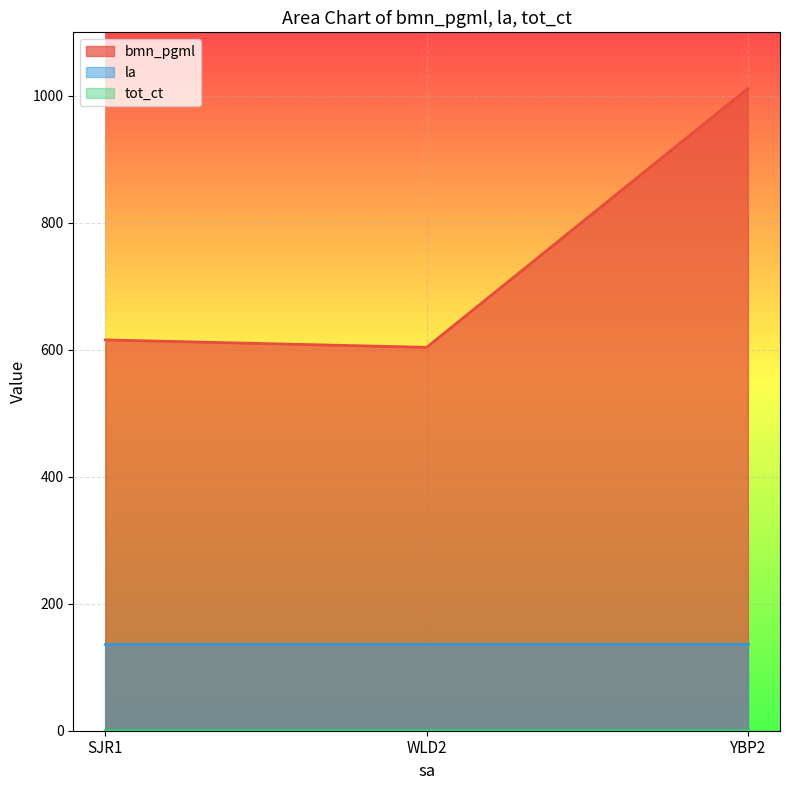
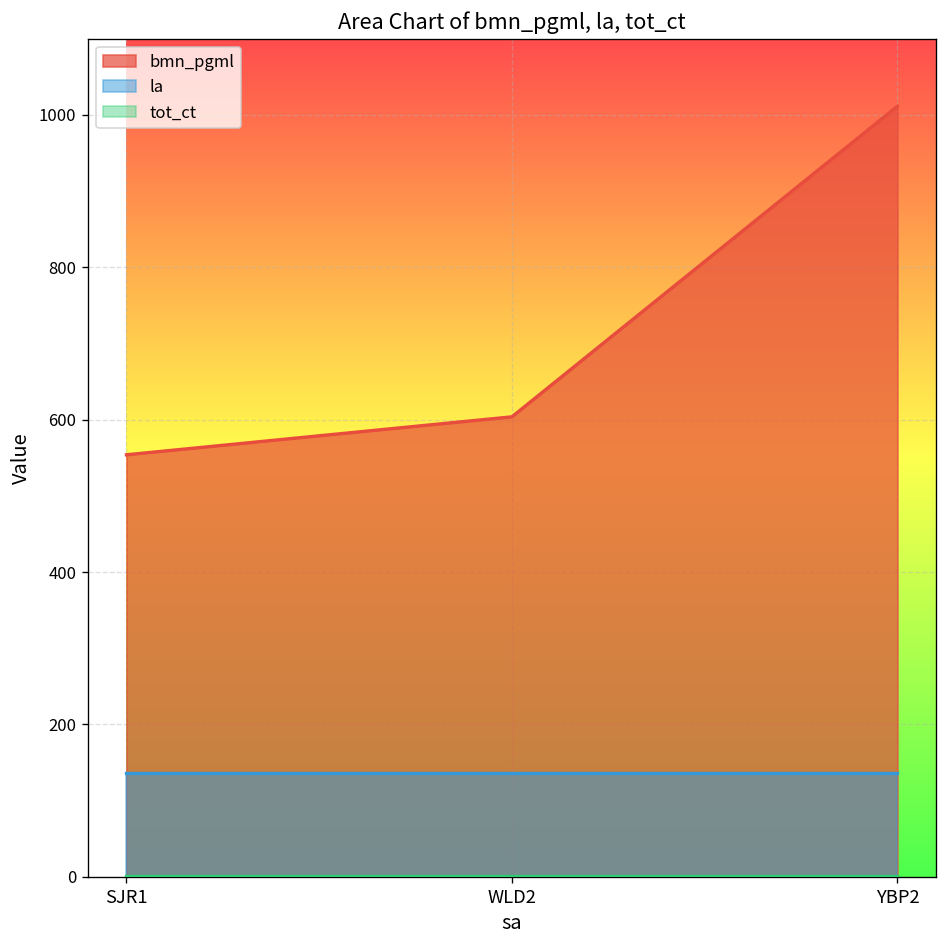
bmn_pgml, SJR1: 620 -> 550
